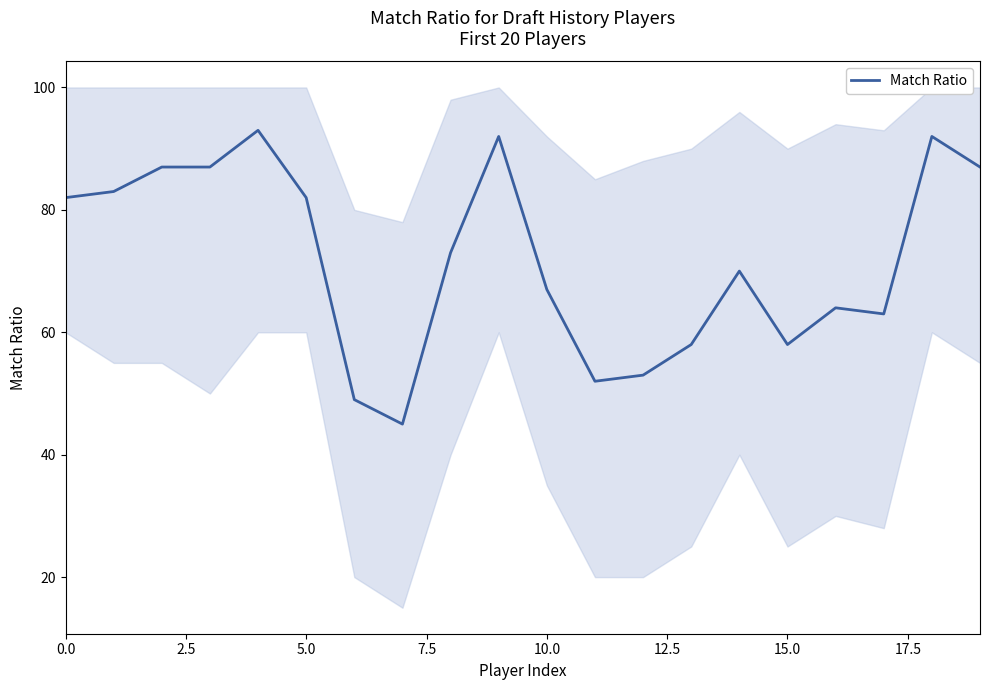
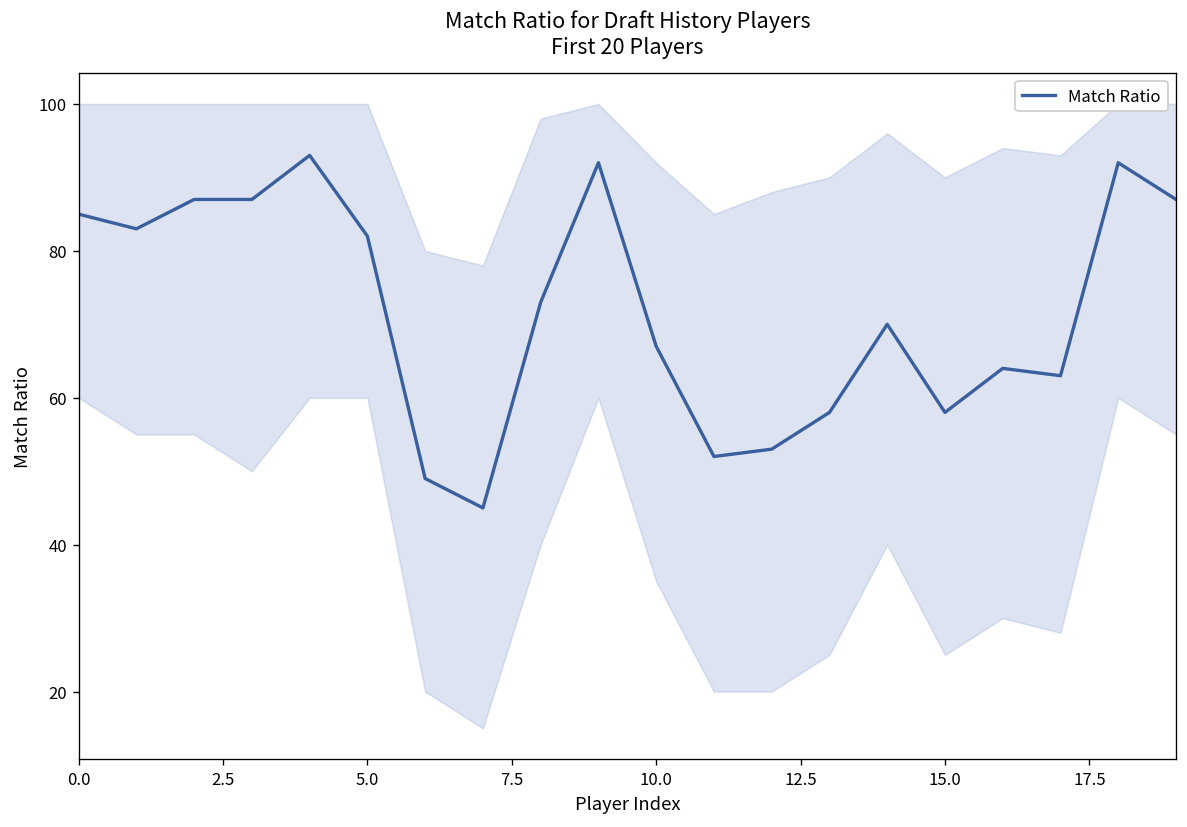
Match Ratio, 0.0: 82 -> 85
